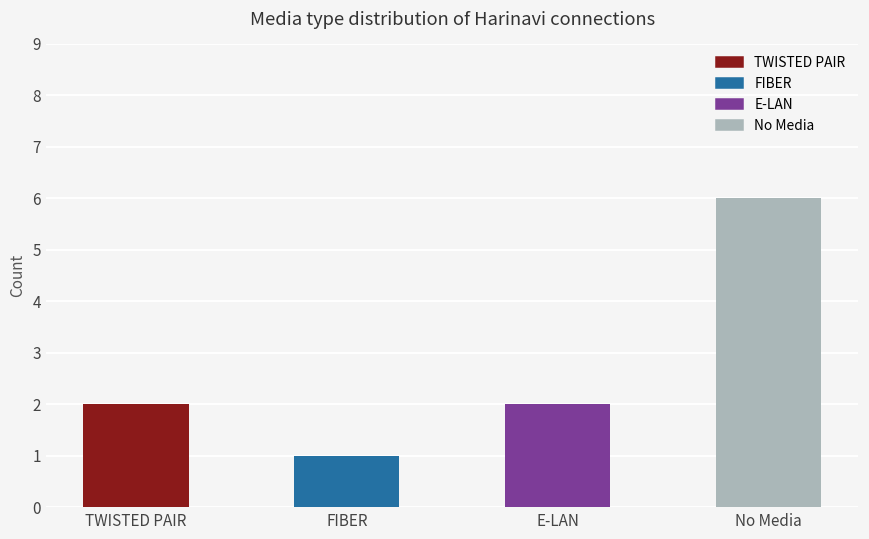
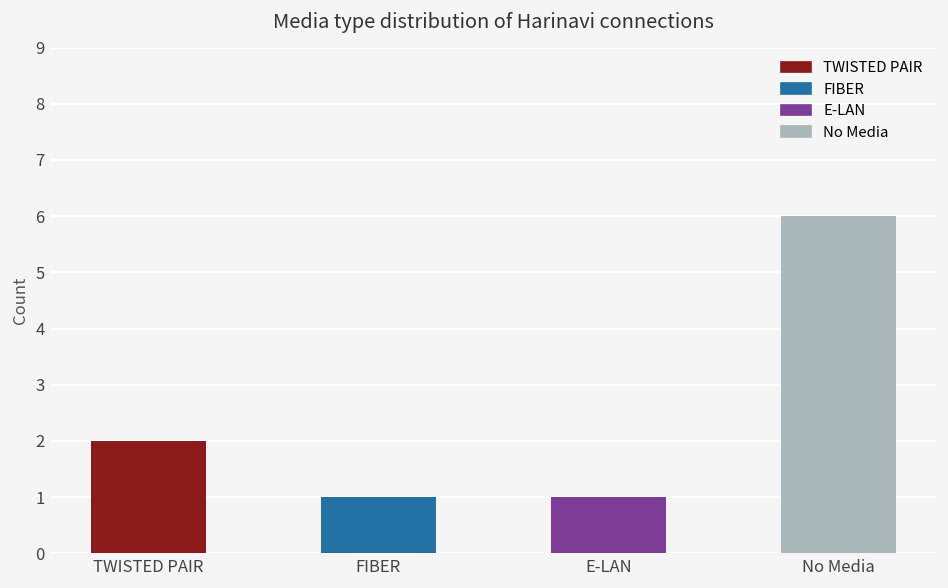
E-LAN: 2 -> 1
